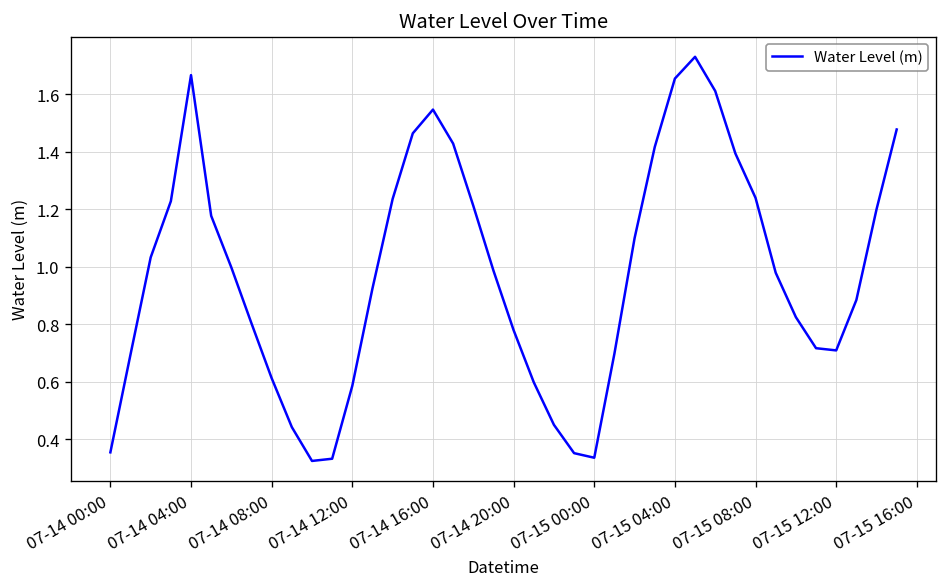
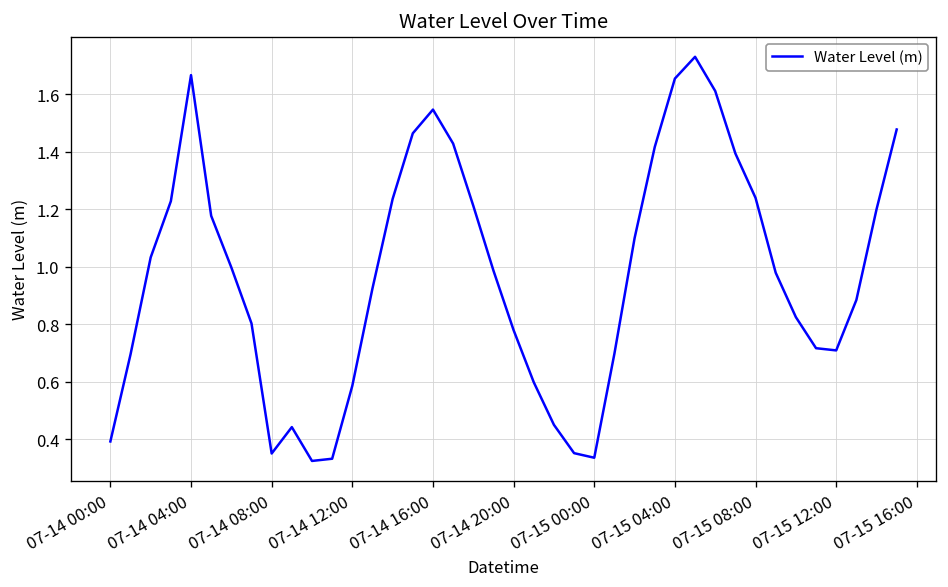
07-14 00:00: 0.35 -> 0.39
07-14 08:00: 0.61 -> 0.35
